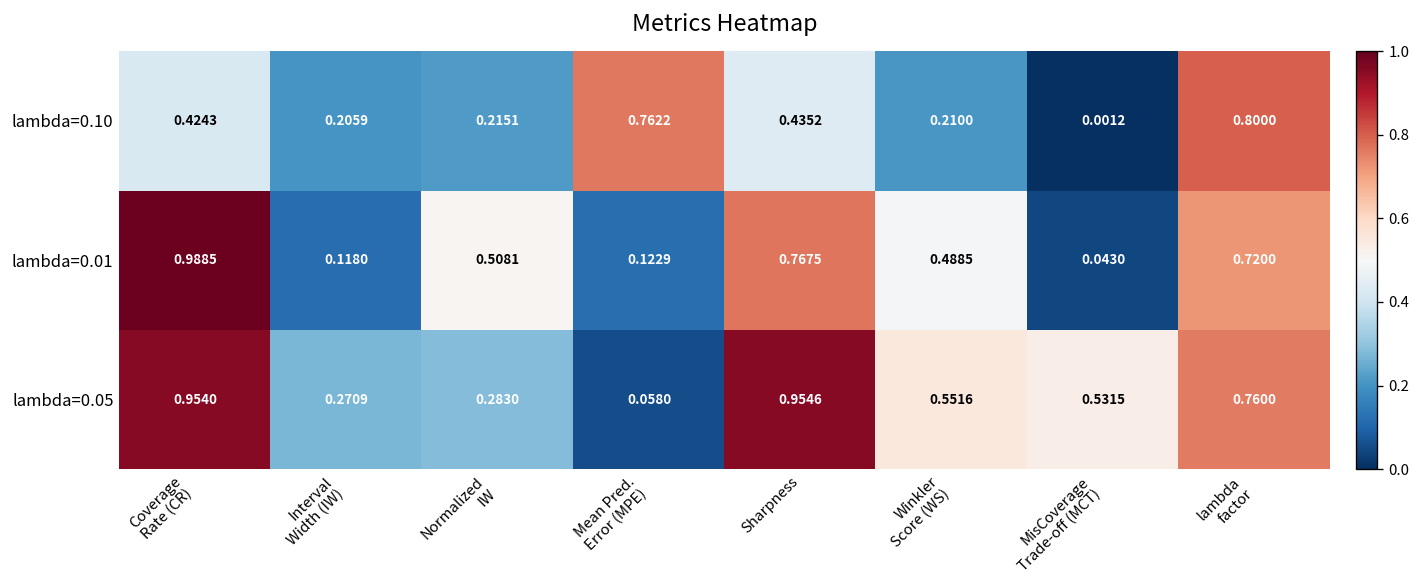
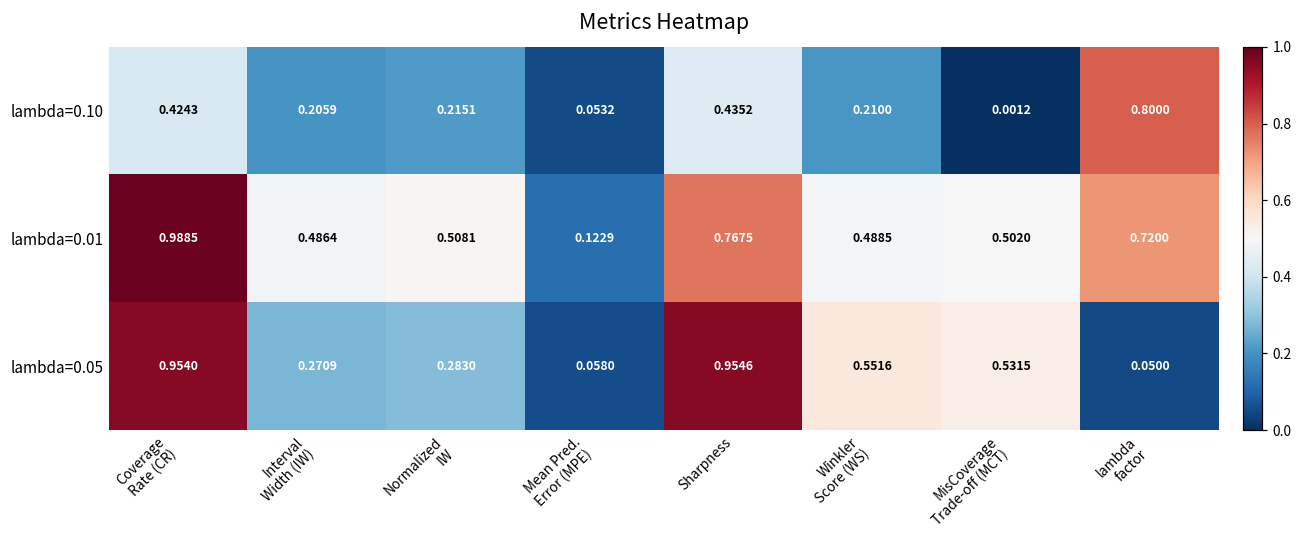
lambda=0.10, Mean Pred. Error (MPE): 0.7622 -> 0.0532
lambda=0.01, Interval Width (IW): 0.1180 -> 0.4864
lambda=0.01, MisCoverage Trade-off (MCT): 0.0430 -> 0.5020
lambda=0.05, lambda factor: 0.7600 -> 0.0500
